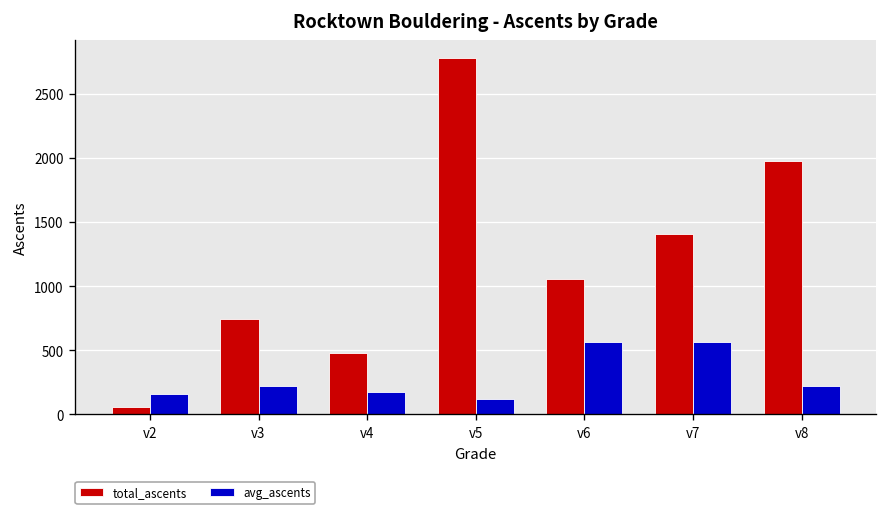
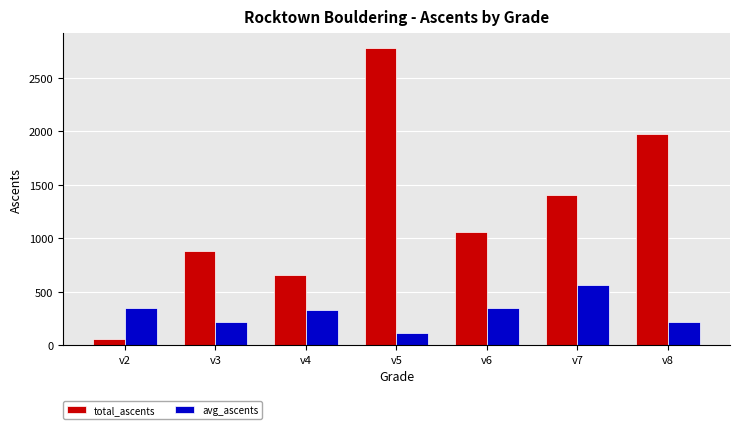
avg_ascents, v2: 160 -> 350
total_ascents, v3: 740 -> 880
total_ascents, v4: 480 -> 660
avg_ascents, v4: 180 -> 330
avg_ascents, v6: 570 -> 350
